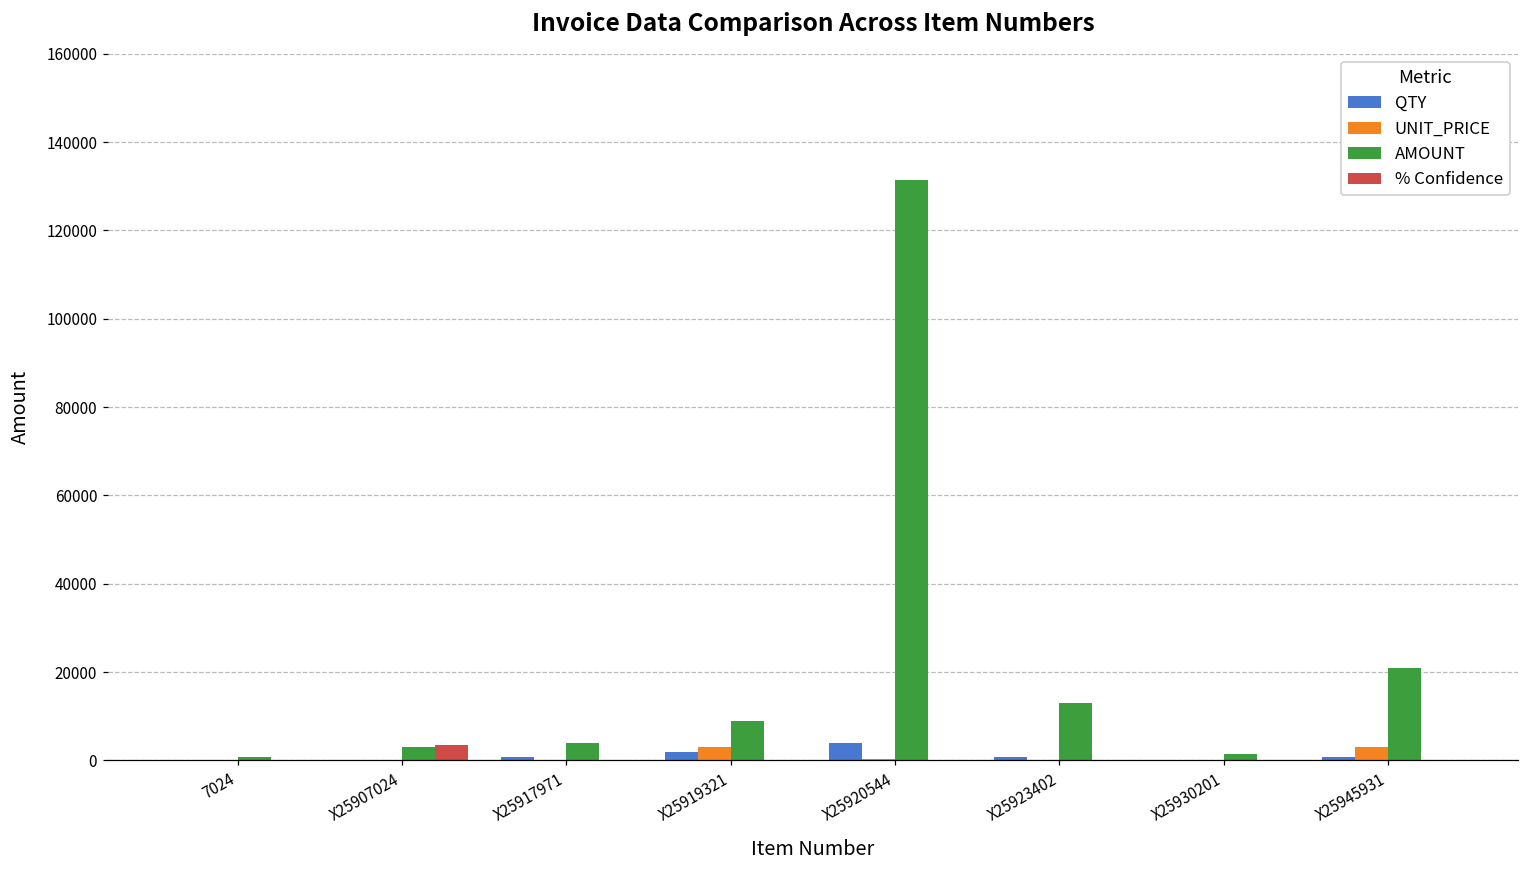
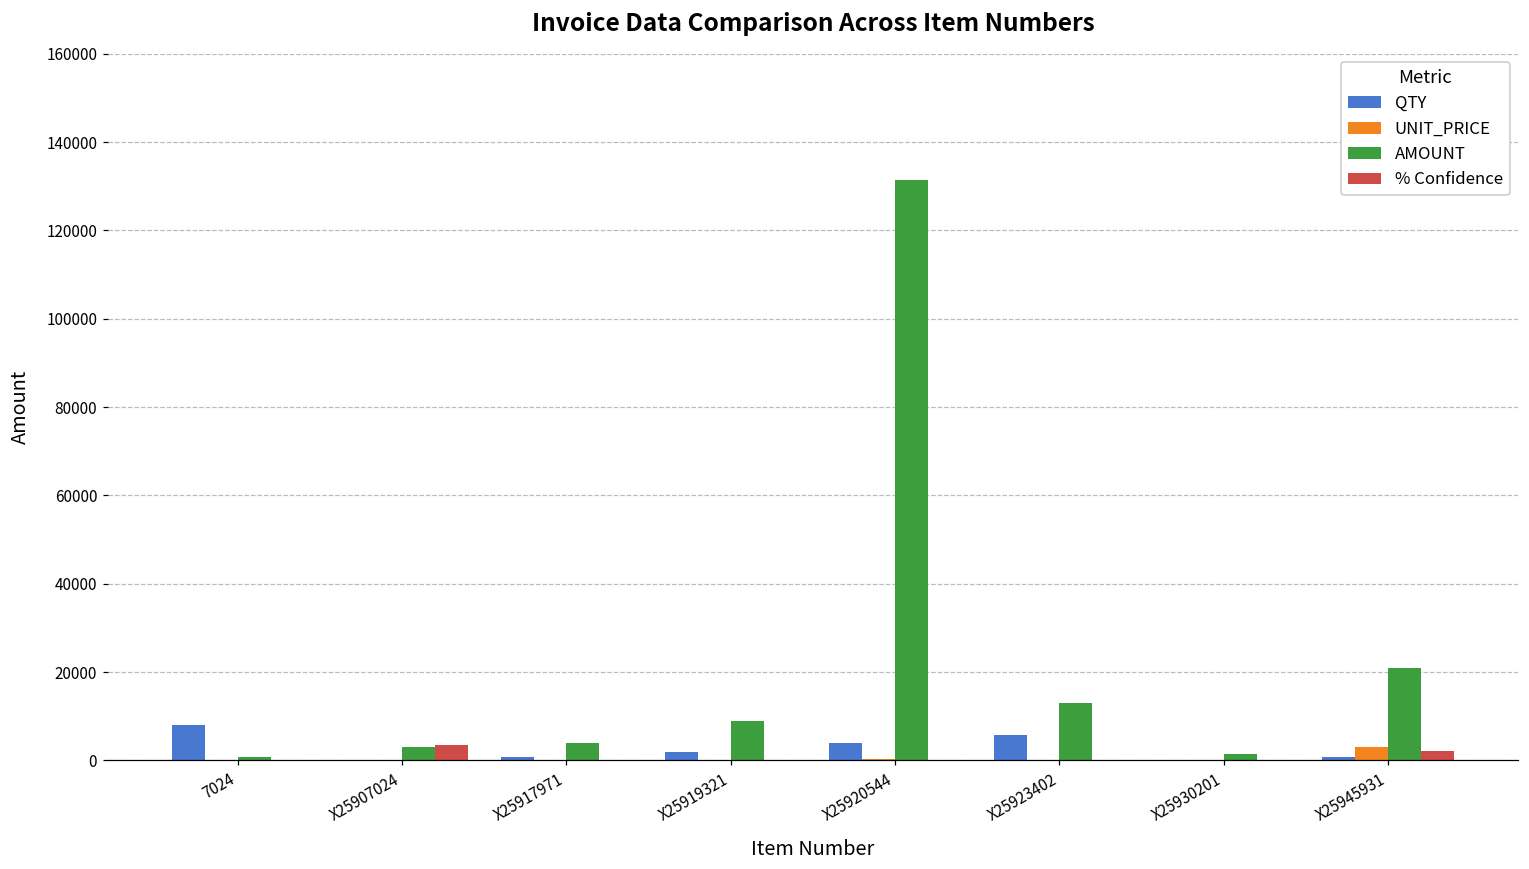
QTY, 7024: 0 -> 8000
UNIT_PRICE, X25919321: 3000 -> 0
QTY, X25923402: 1000 -> 6000
% Confidence, X25945931: 0 -> 2000
